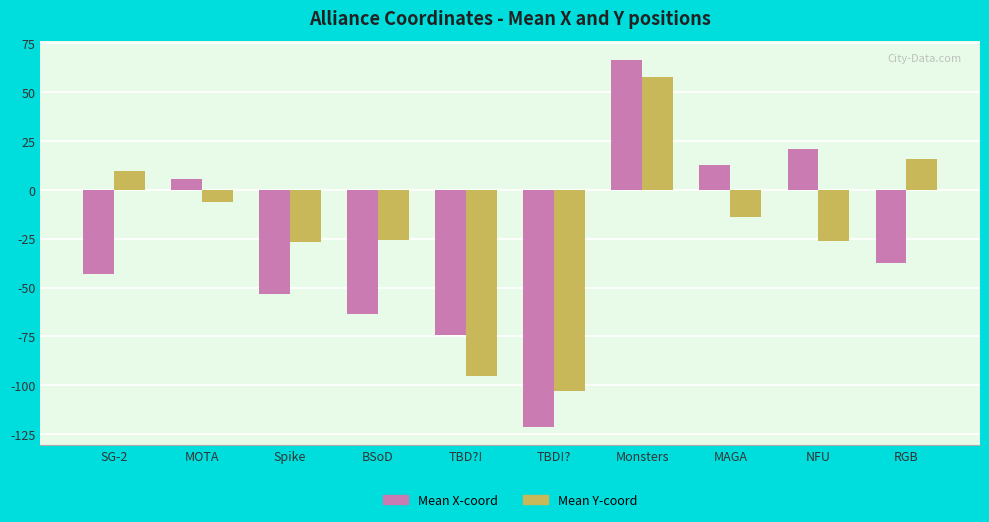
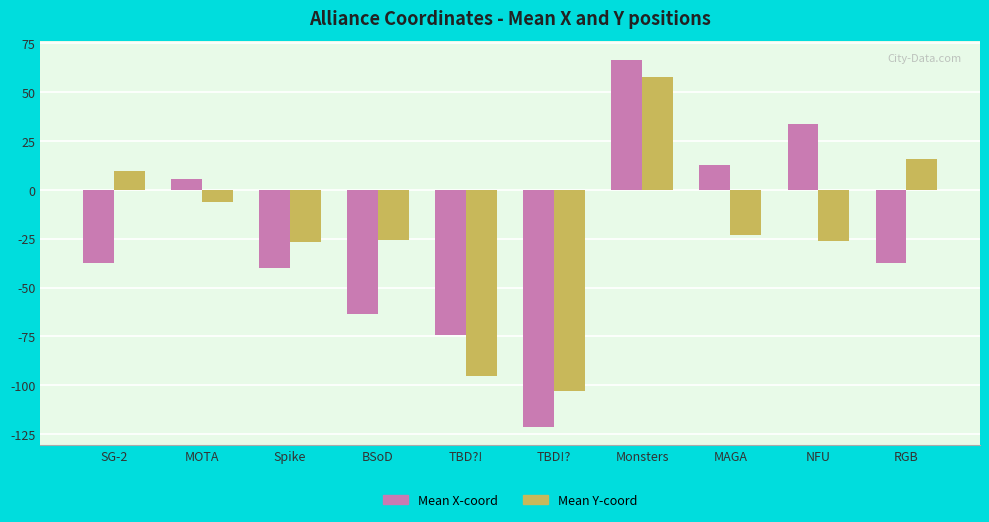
Mean X-coord, SG-2: -43 -> -37
Mean X-coord, Spike: -54 -> -40
Mean Y-coord, MAGA: -14 -> -23
Mean X-coord, NFU: 21 -> 34
